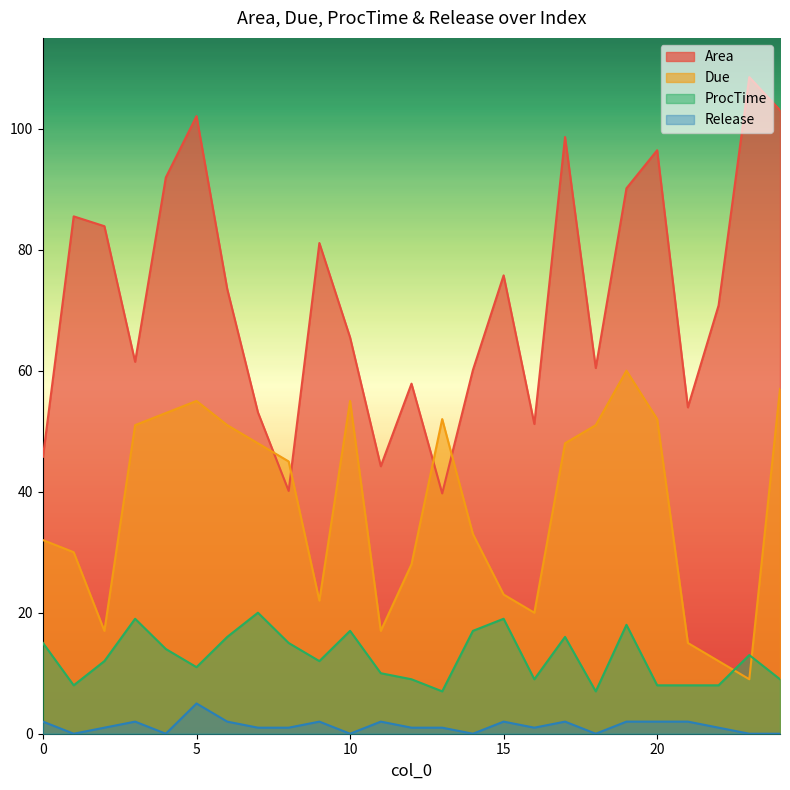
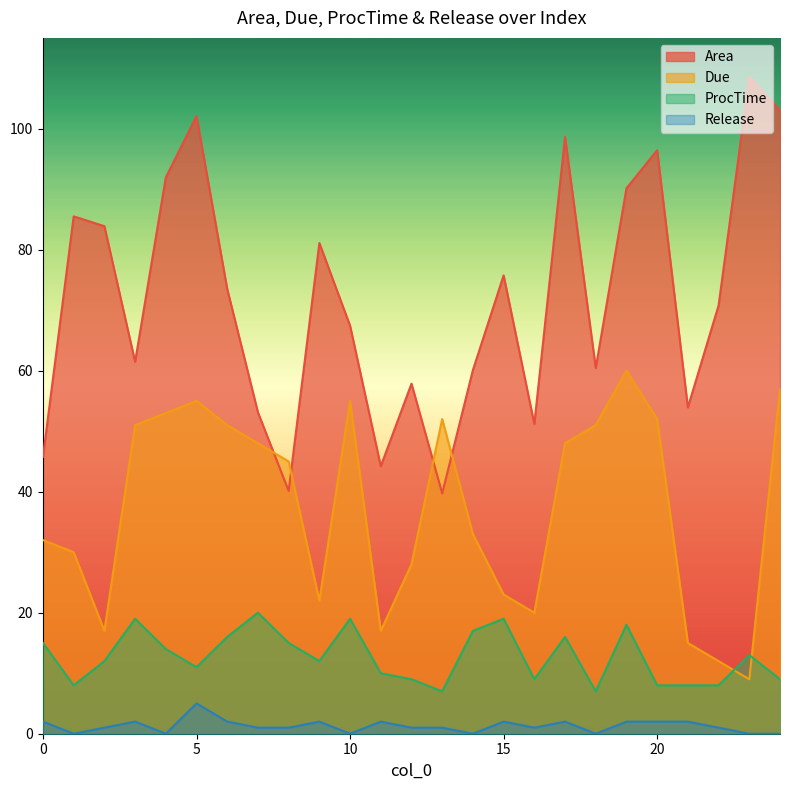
Area, 10: 66 -> 67
ProcTime, 10: 17 -> 19
